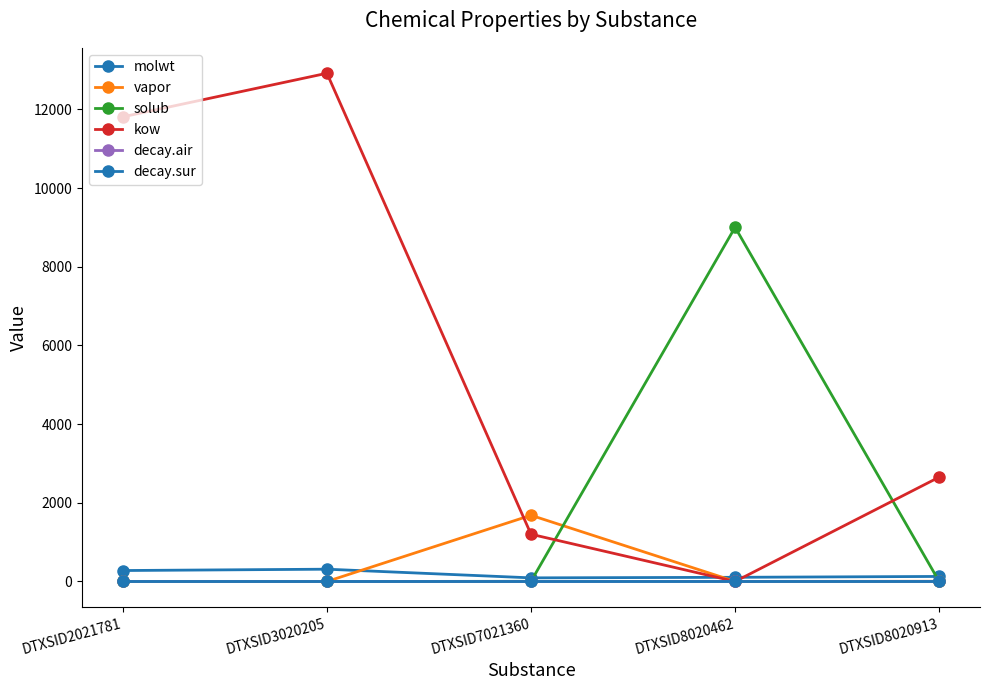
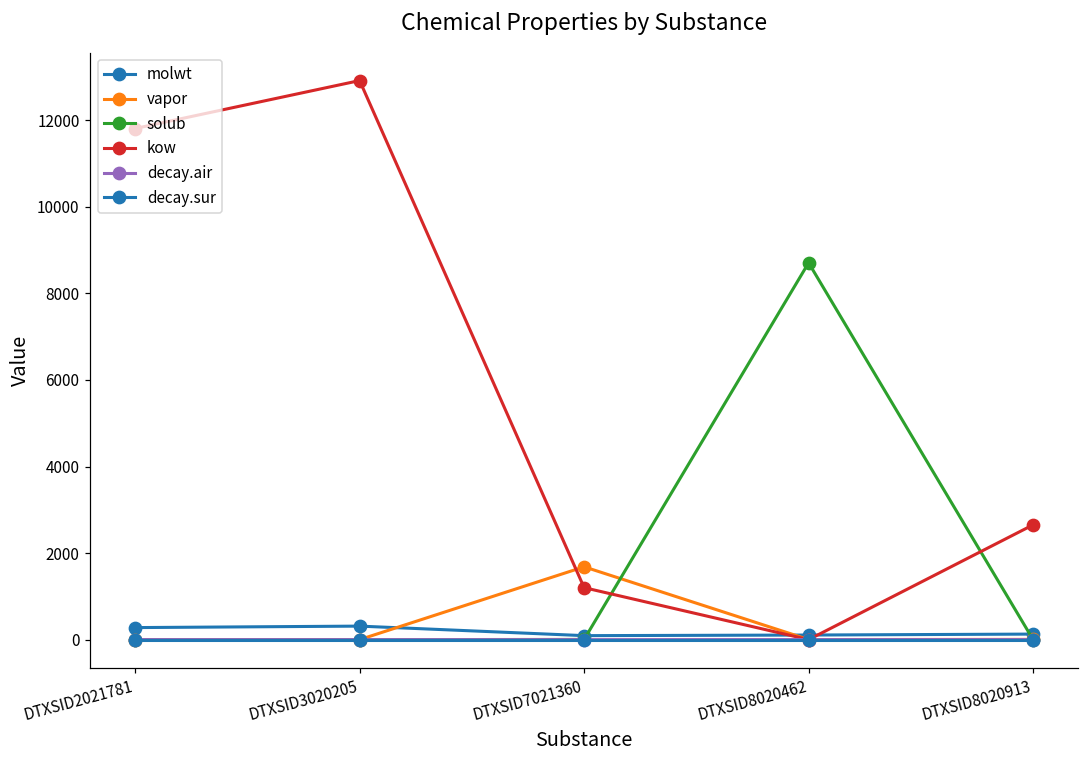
solub, DTXSID8020462: 9000 -> 8700
